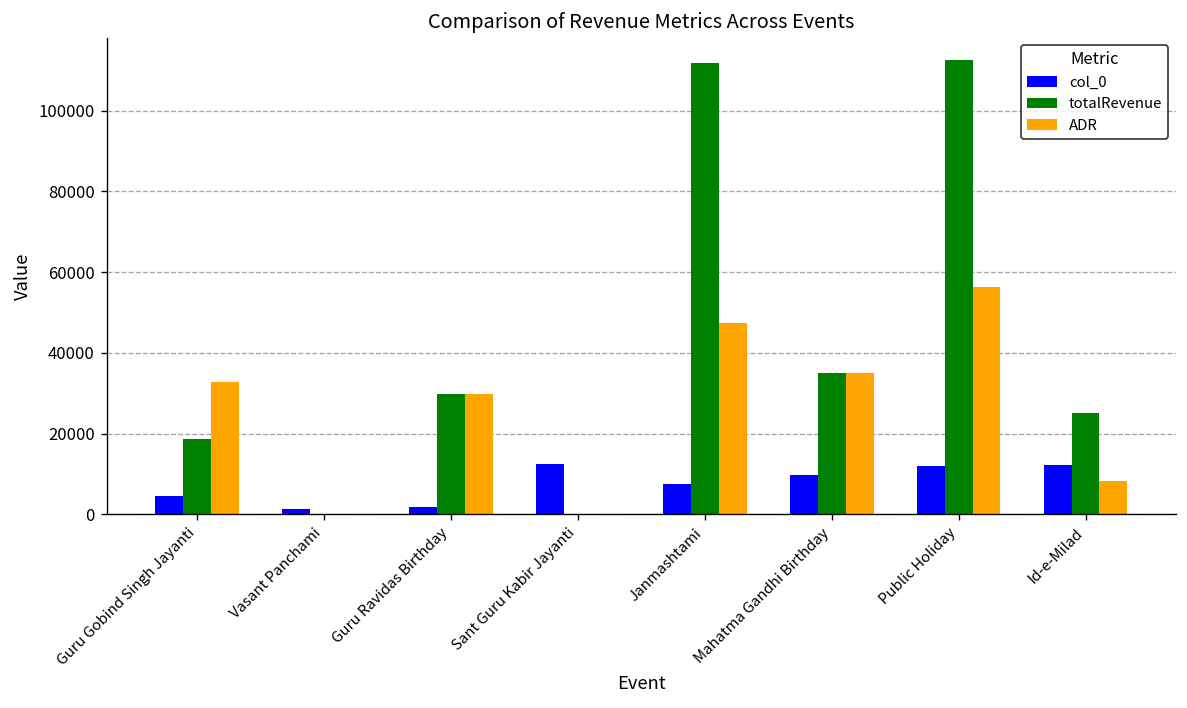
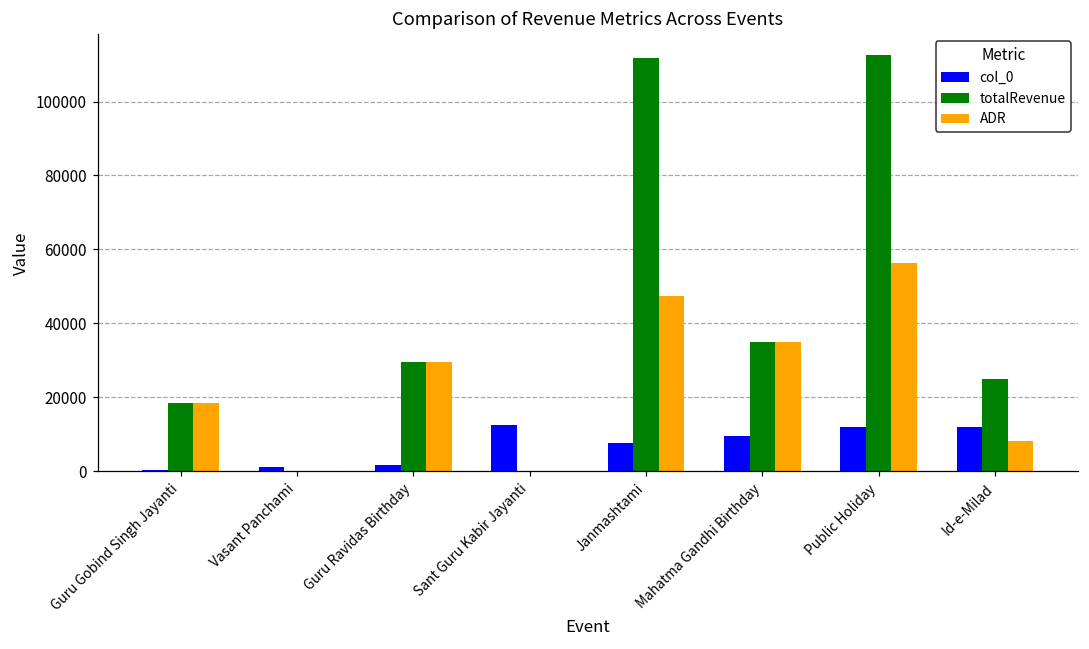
col_0, Guru Gobind Singh Jayanti: 5000 -> 0
ADR, Guru Gobind Singh Jayanti: 33000 -> 19000
